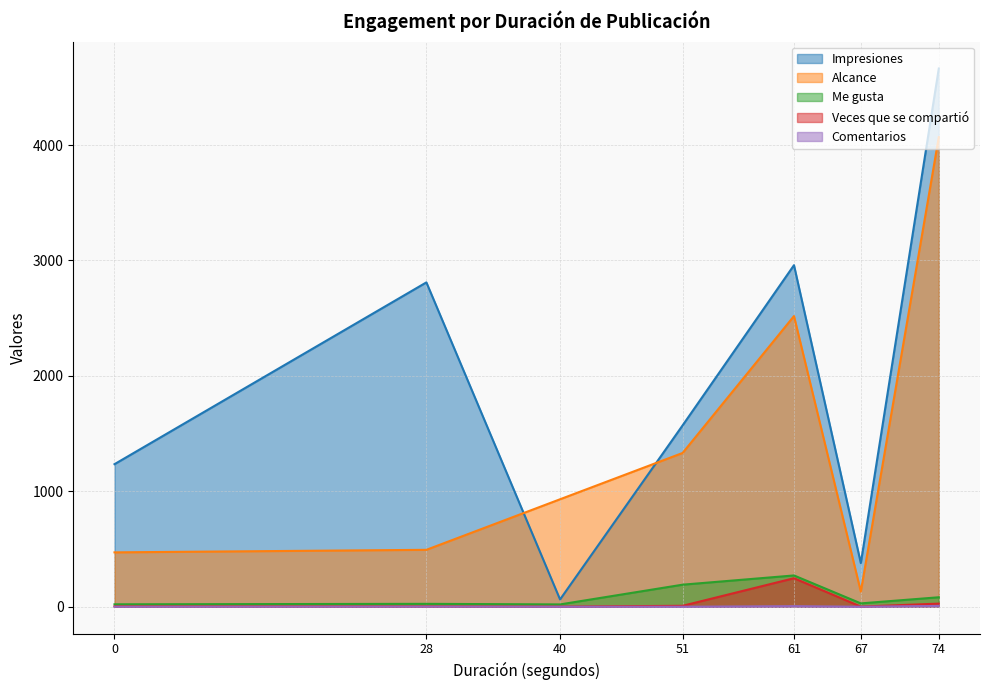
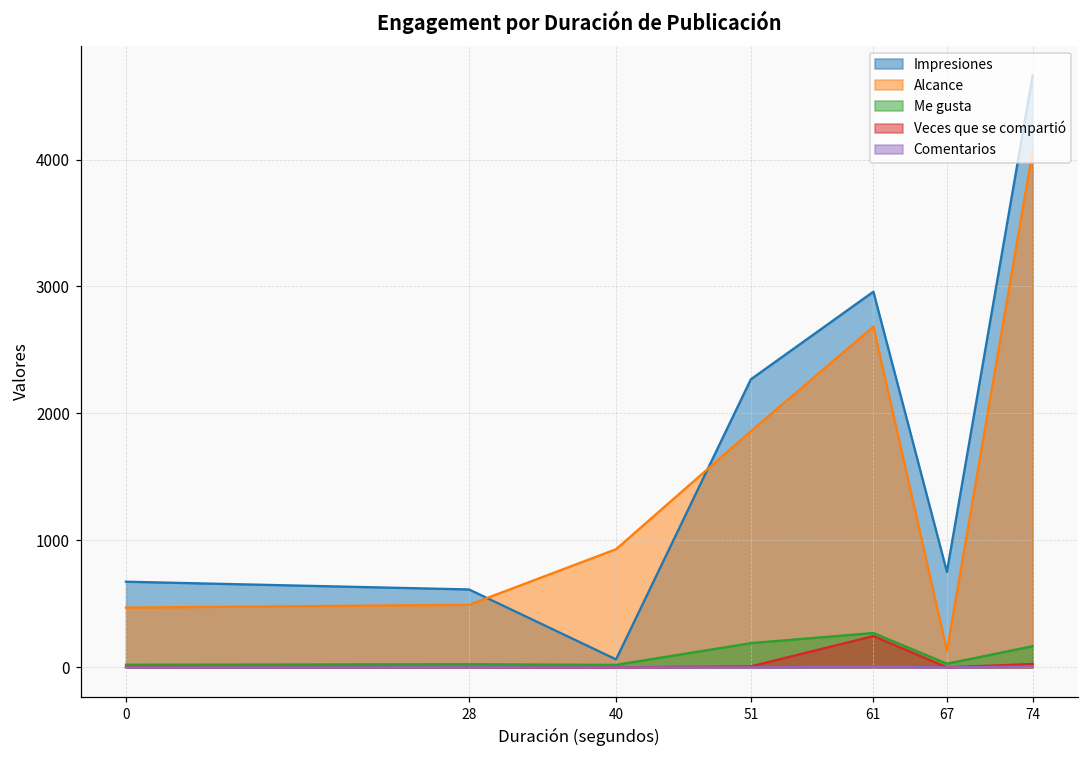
Impresiones, 0: 1240 -> 680
Impresiones, 28: 2810 -> 610
Impresiones, 51: 1570 -> 2270
Alcance, 51: 1330 -> 1860
Alcance, 61: 2520 -> 2680
Impresiones, 67: 380 -> 750
Me gusta, 74: 80 -> 170
